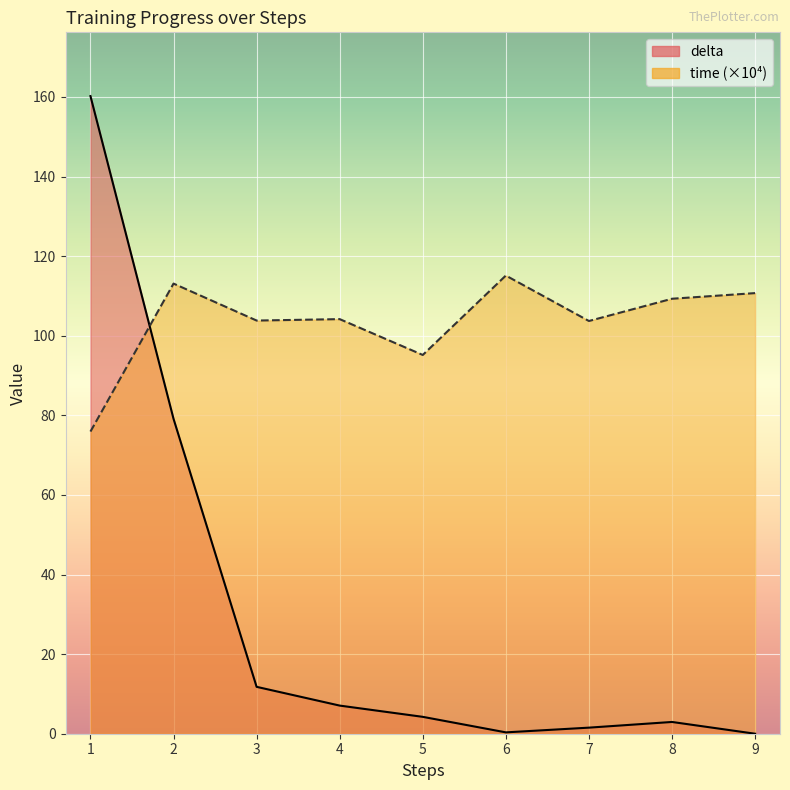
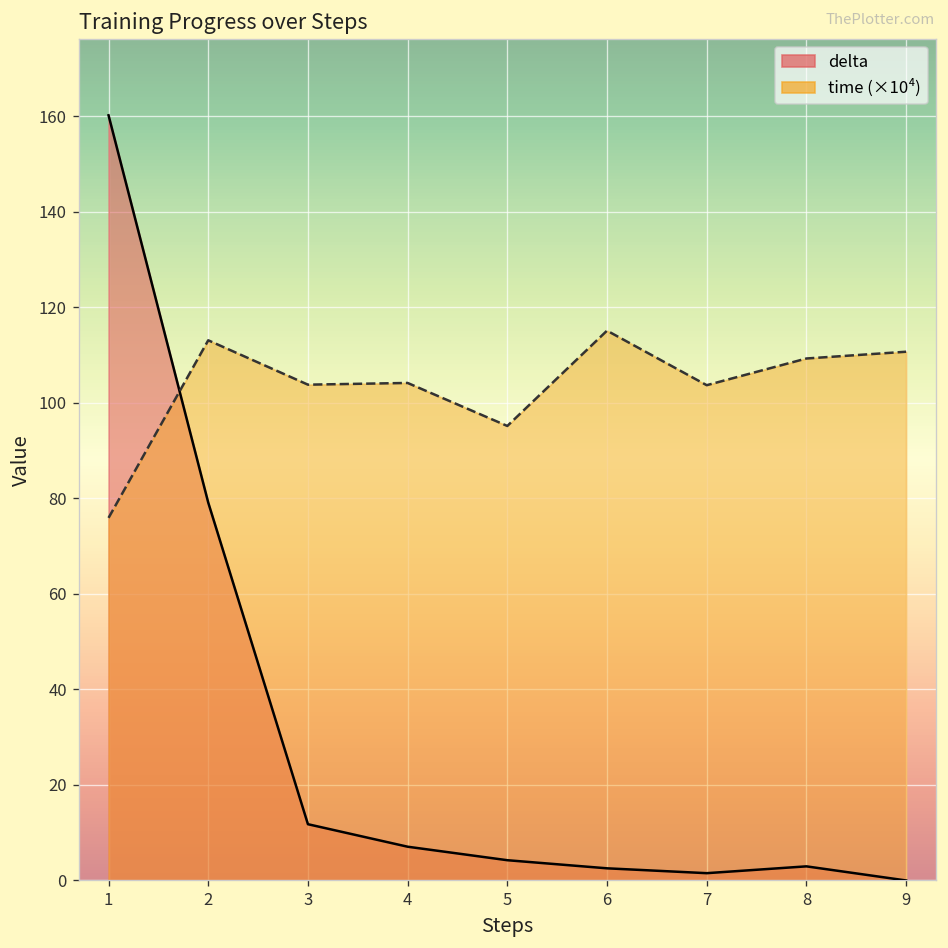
delta, 6: 0 -> 3
